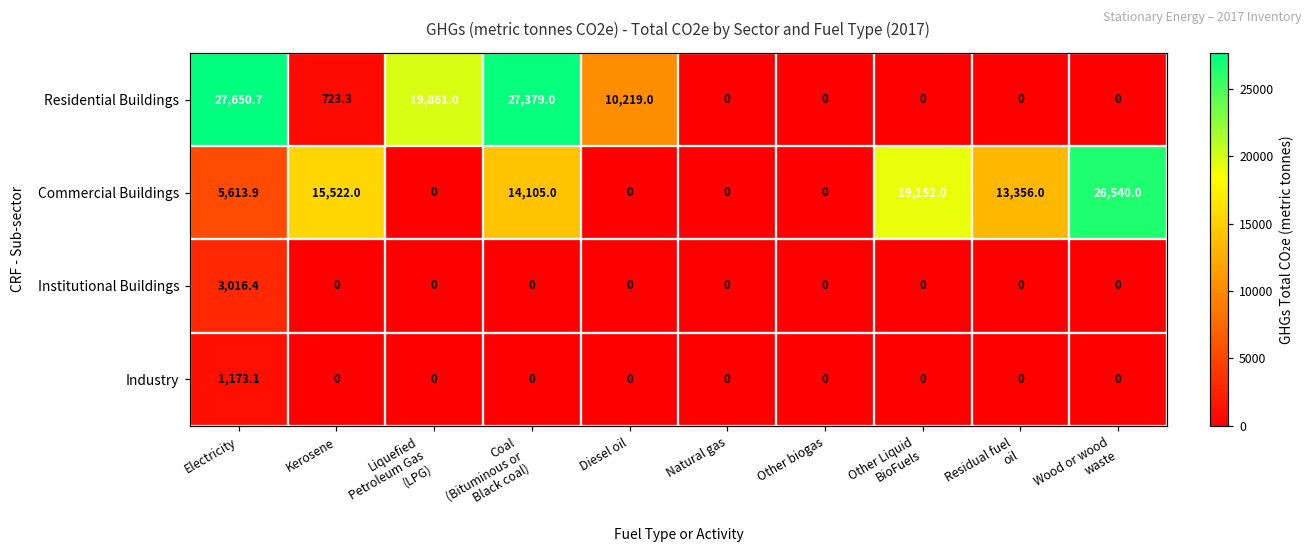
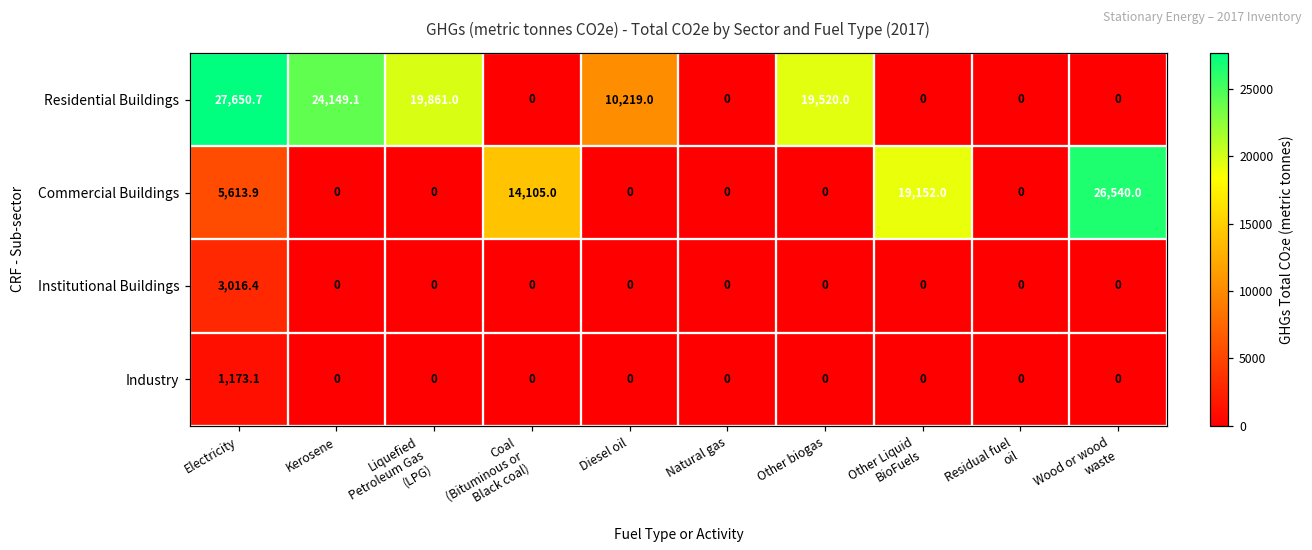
Residential Buildings, Kerosene: 723.3 -> 24,149.1
Residential Buildings, Coal (Bituminous or Black coal): 27,379.0 -> 0
Residential Buildings, Other biogas: 0 -> 19,520.0
Commercial Buildings, Kerosene: 15,522.0 -> 0
Commercial Buildings, Residual fuel oil: 13,356.0 -> 0
